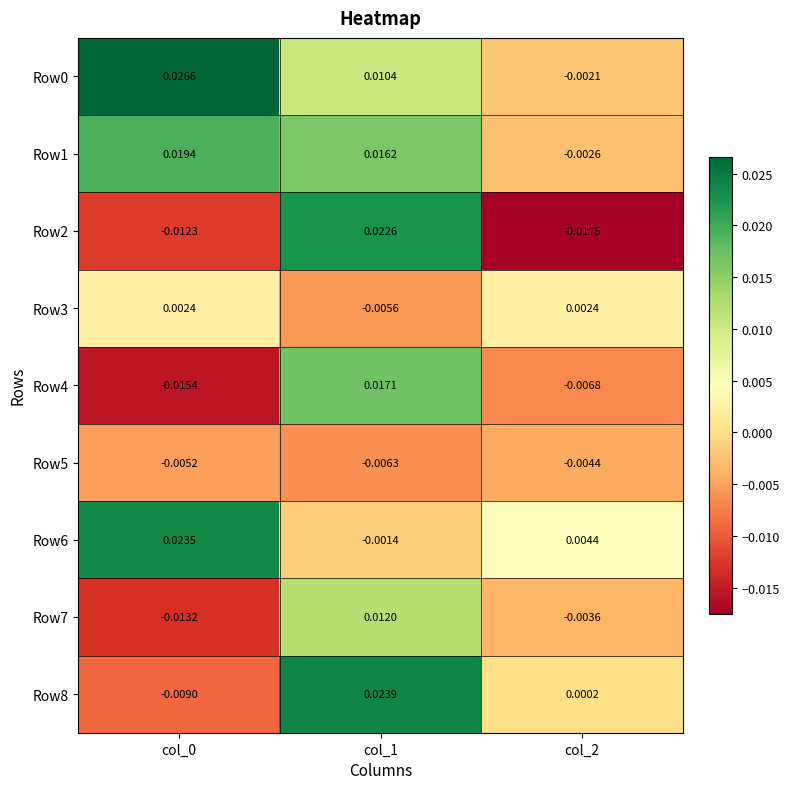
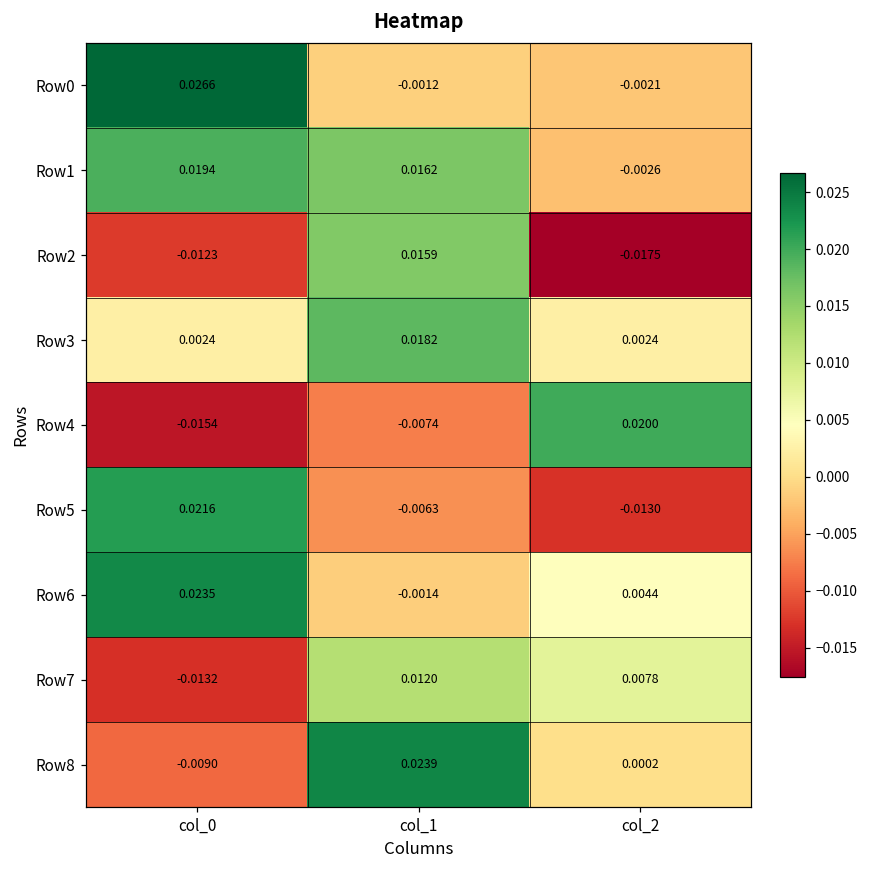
Row0, col_1: 0.0104 -> -0.0012
Row2, col_1: 0.0226 -> 0.0159
Row3, col_1: -0.0056 -> 0.0182
Row4, col_1: 0.0171 -> -0.0074
Row4, col_2: -0.0068 -> 0.0200
Row5, col_0: -0.0052 -> 0.0216
Row5, col_2: -0.0044 -> -0.0130
Row7, col_2: -0.0036 -> 0.0078
